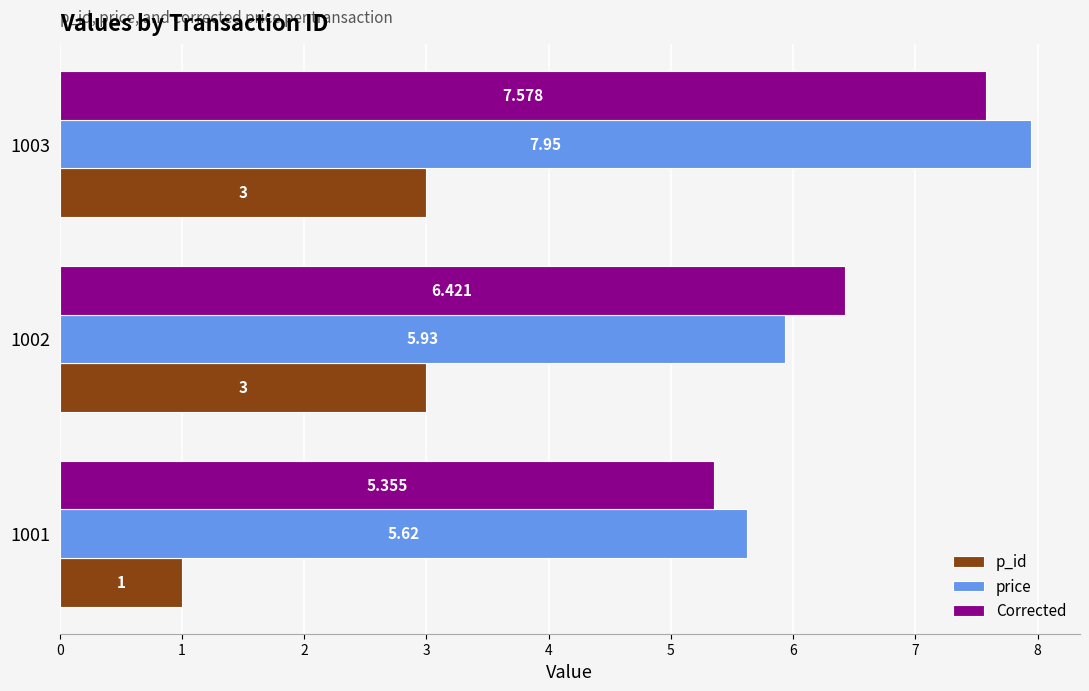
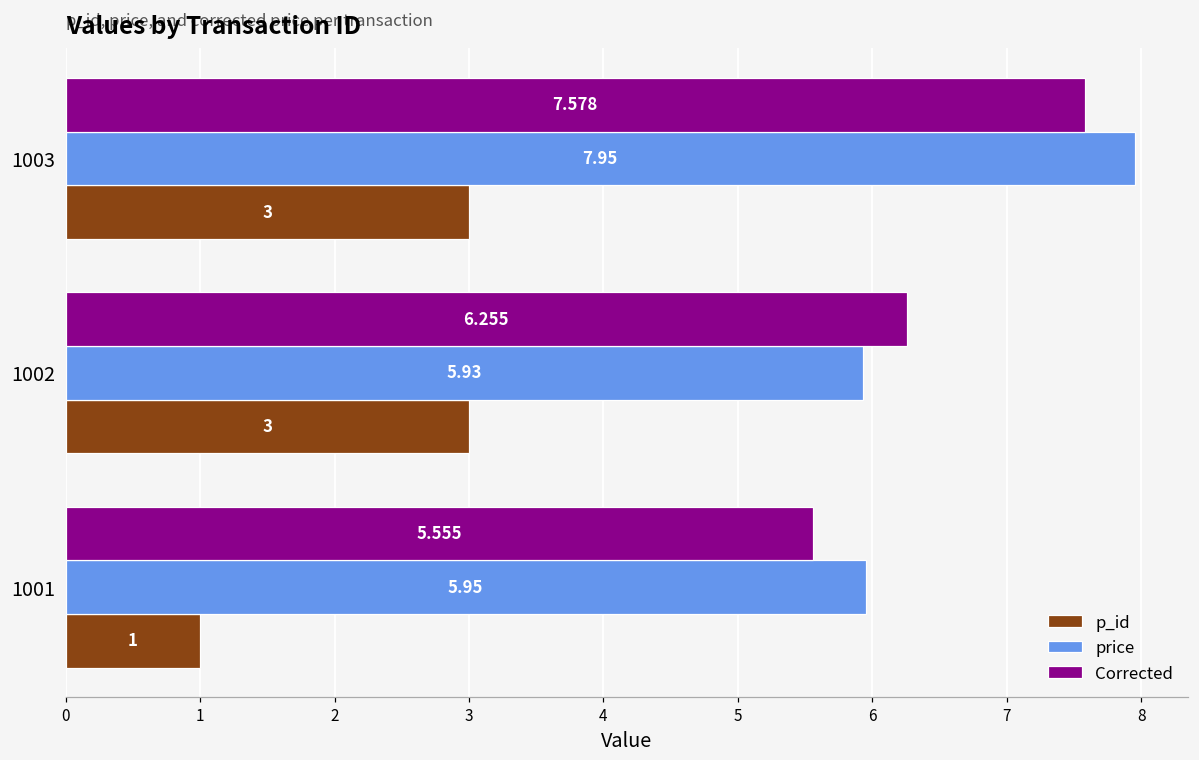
Corrected, 1002: 6.421 -> 6.255
Corrected, 1001: 5.355 -> 5.555
price, 1001: 5.62 -> 5.95
